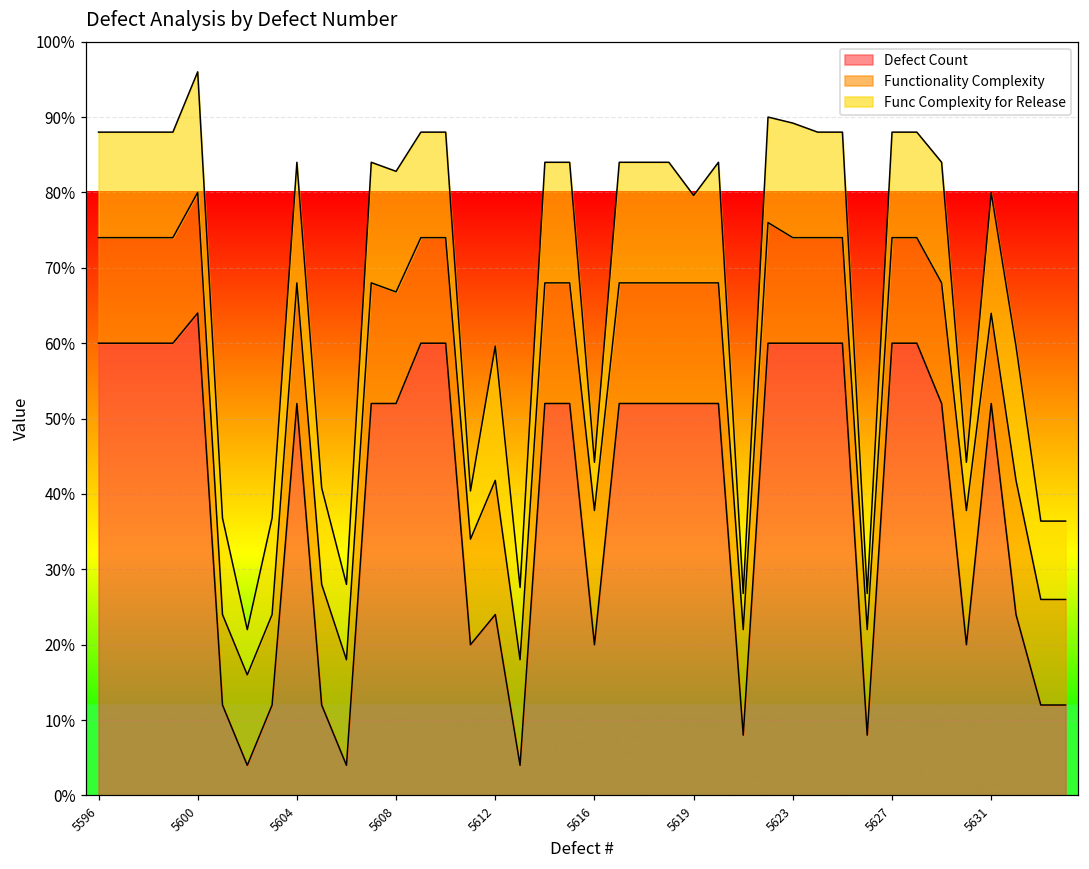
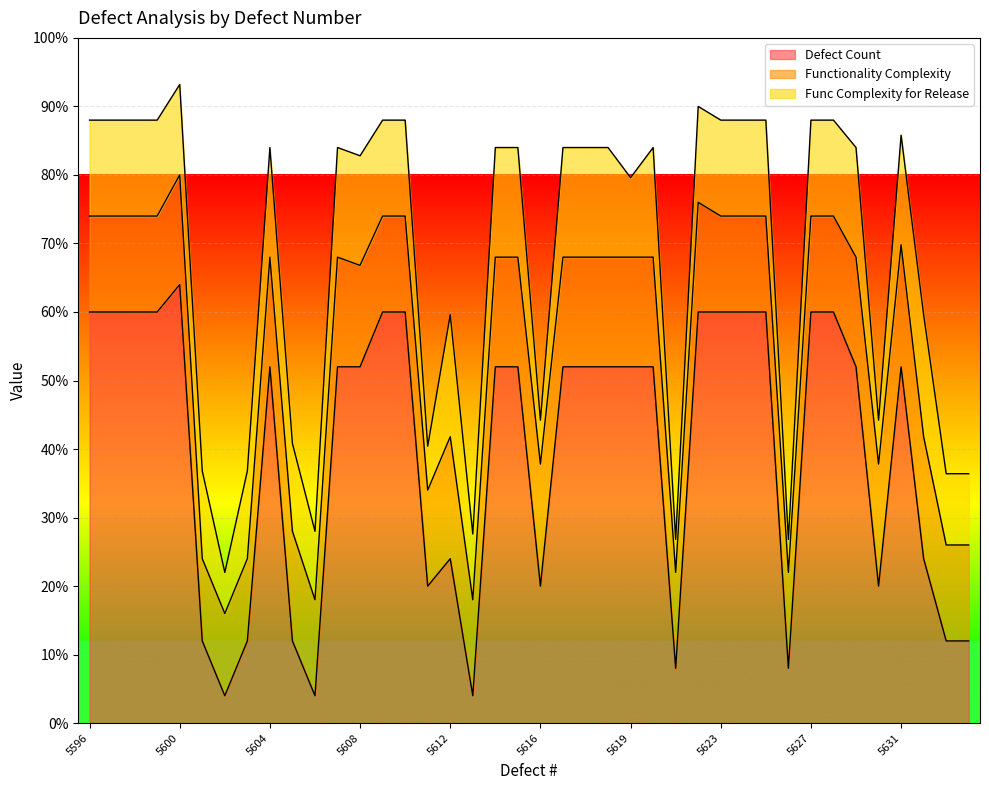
Func Complexity for Release, 5600: 16% -> 13%
Func Complexity for Release, 5623: 15% -> 14%
Functionality Complexity, 5631: 12% -> 18%
